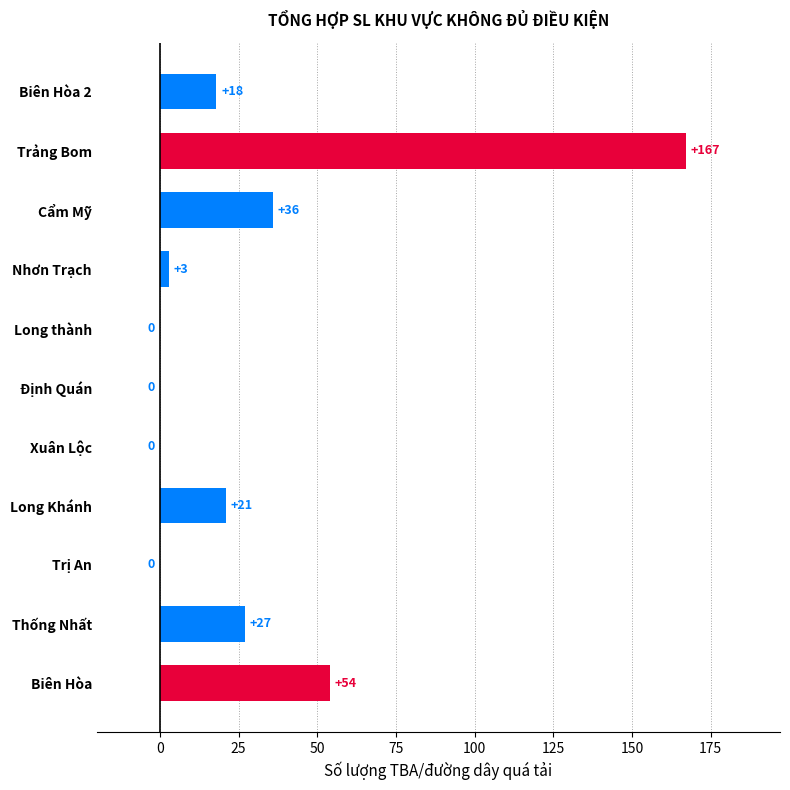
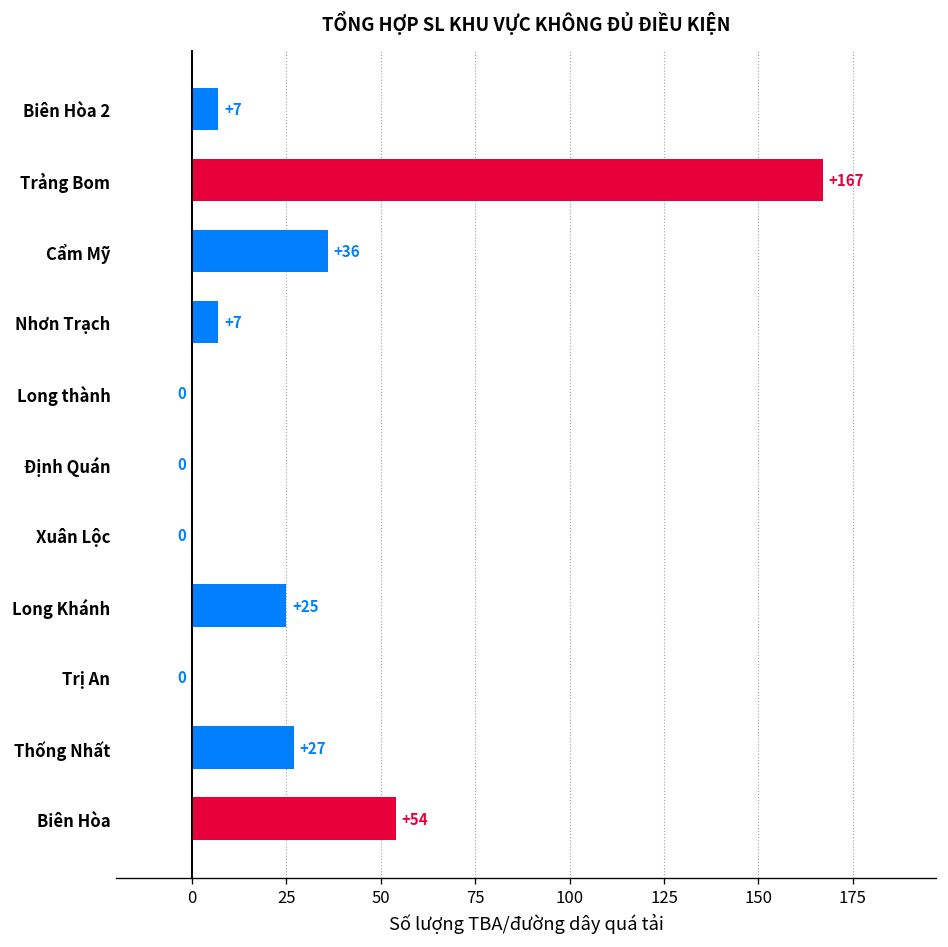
Biên Hòa 2: +18 -> +7
Nhơn Trạch: +3 -> +7
Long Khánh: +21 -> +25
